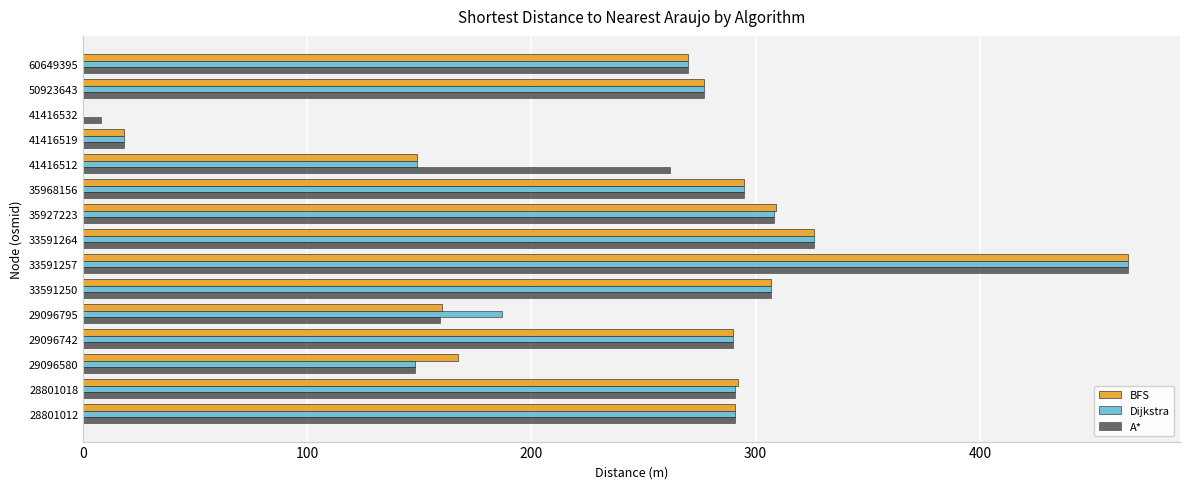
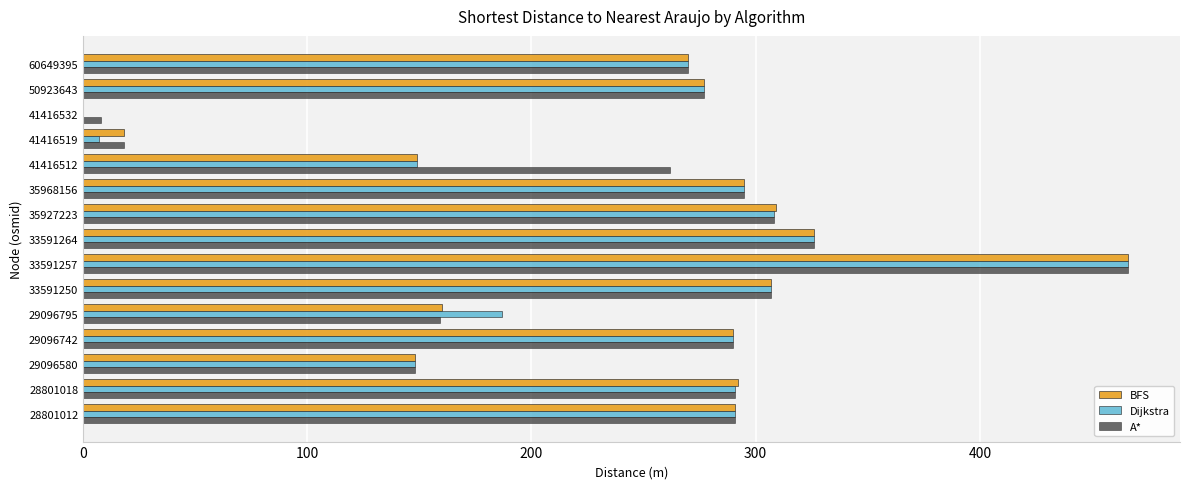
Dijkstra, 41416519: 18 -> 7
BFS, 29096580: 167 -> 148
